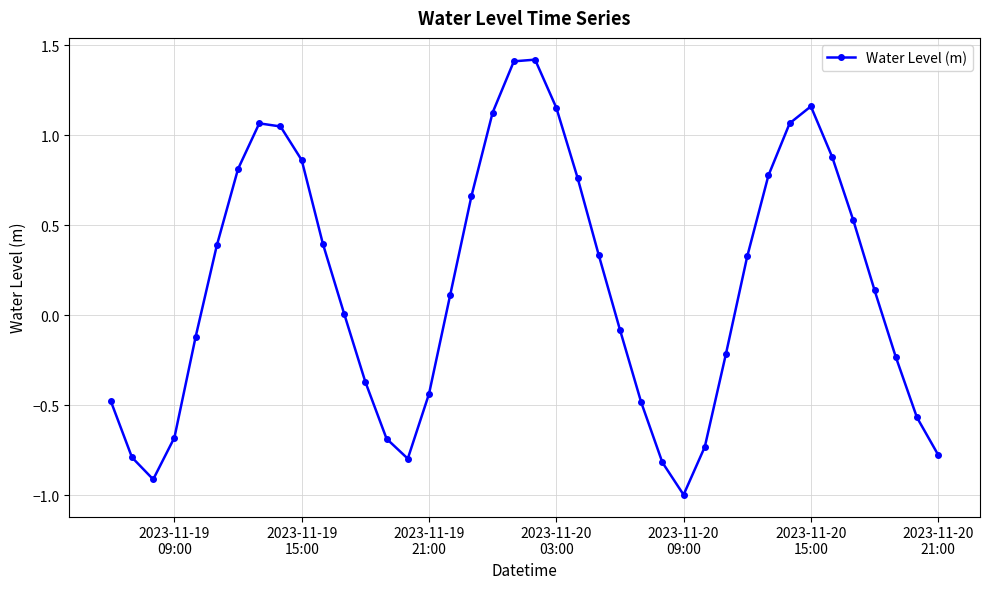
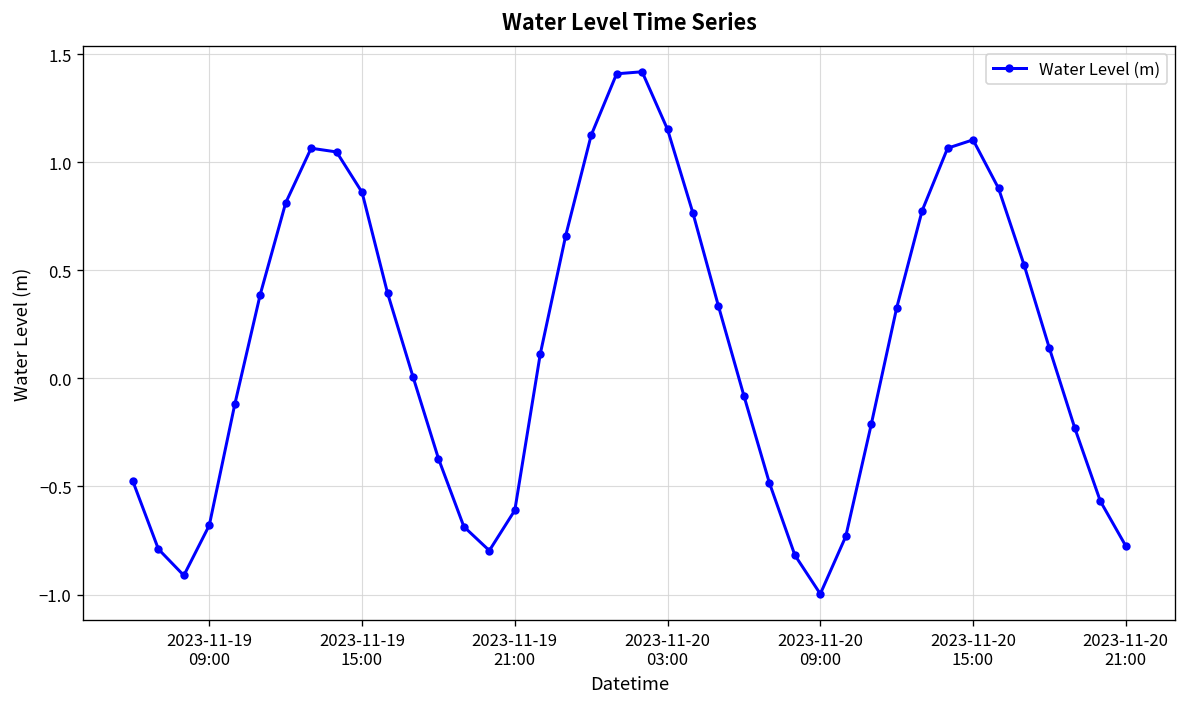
2023-11-19 21:00: -0.44 -> -0.61
2023-11-20 15:00: 1.16 -> 1.10
